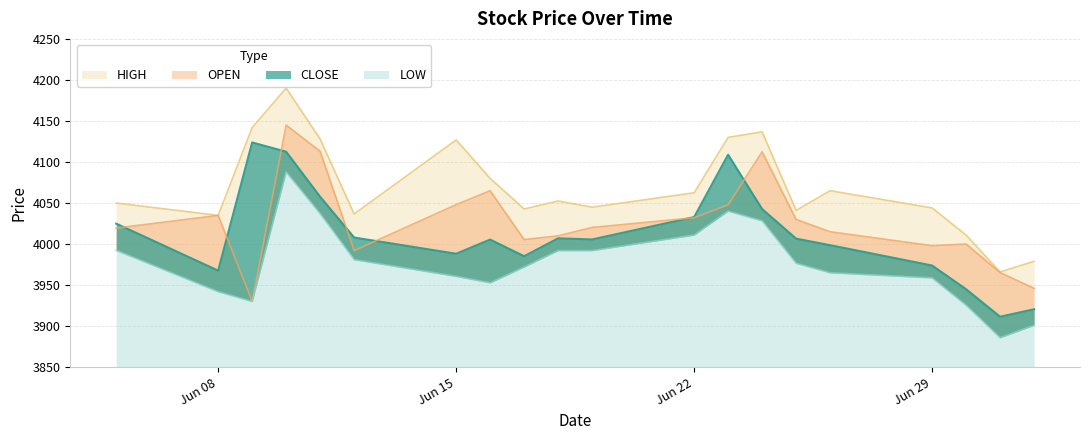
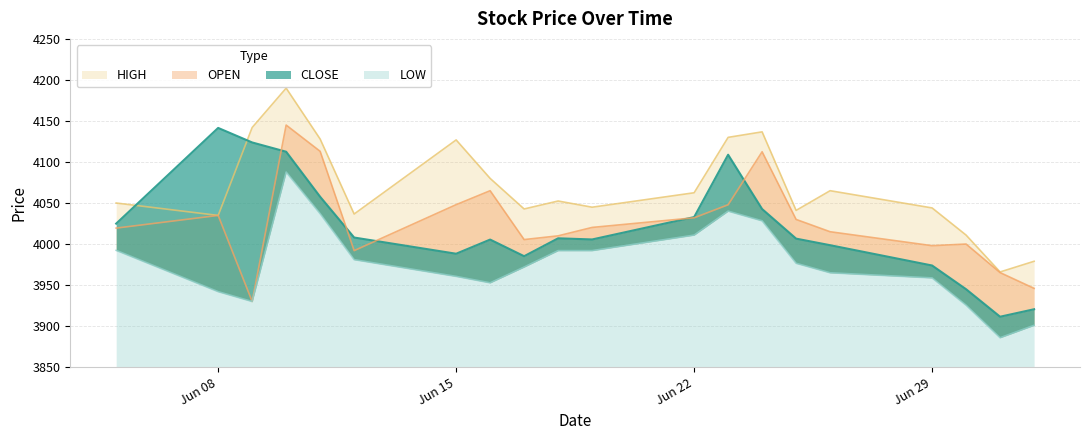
CLOSE, Jun 08: 3970 -> 4140
